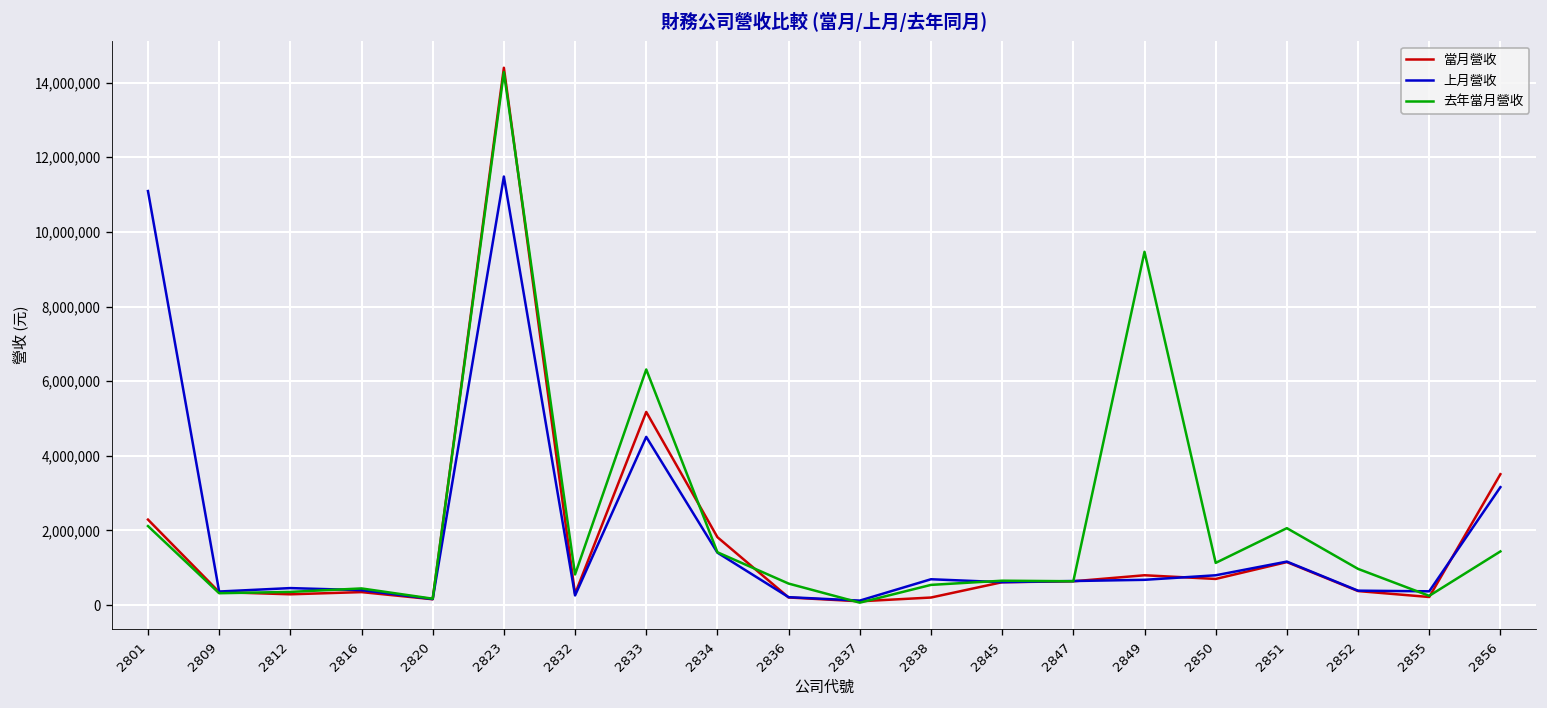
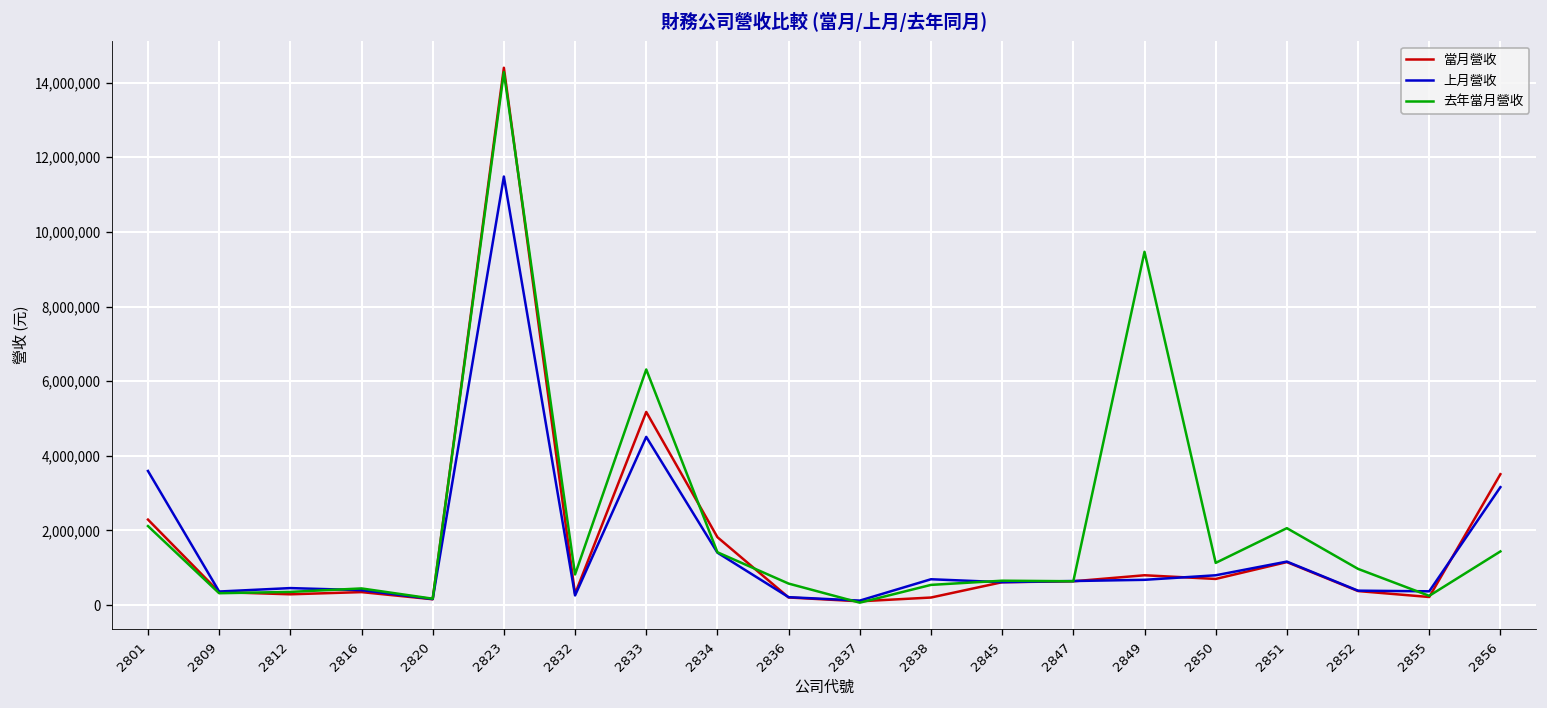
上月營收, 2801: 11,100,000 -> 3,600,000
